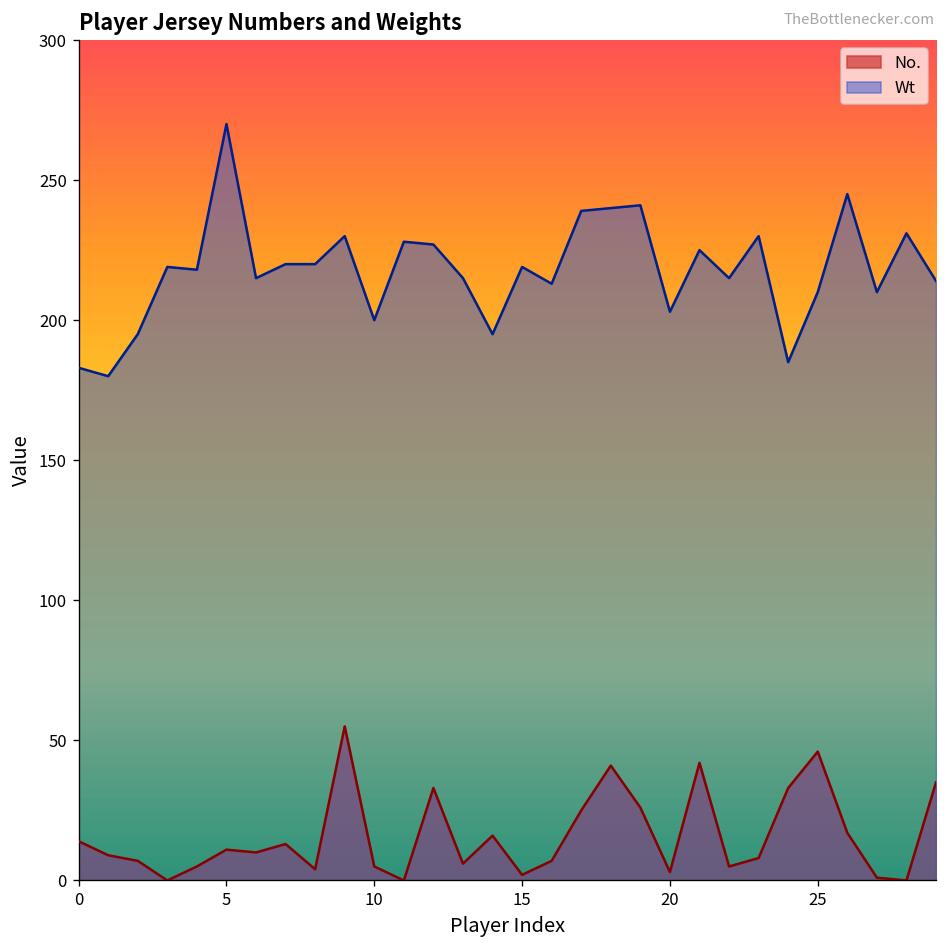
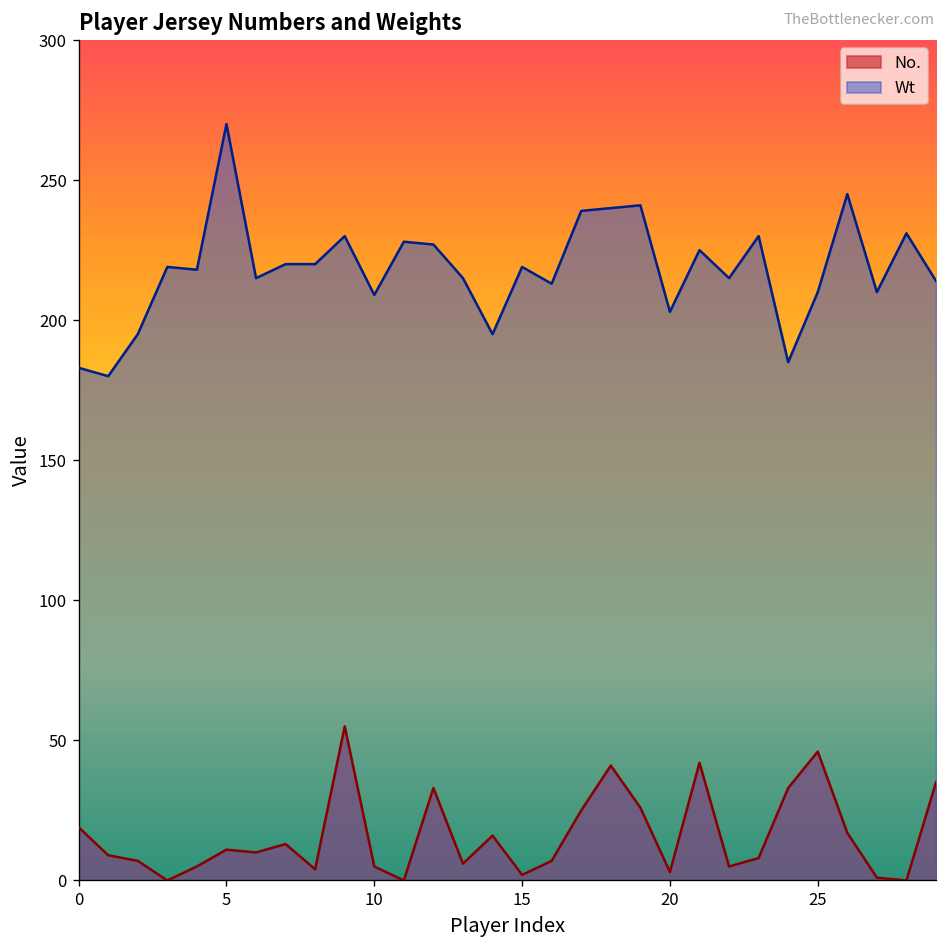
No., 0: 14 -> 19
Wt, 10: 200 -> 209
